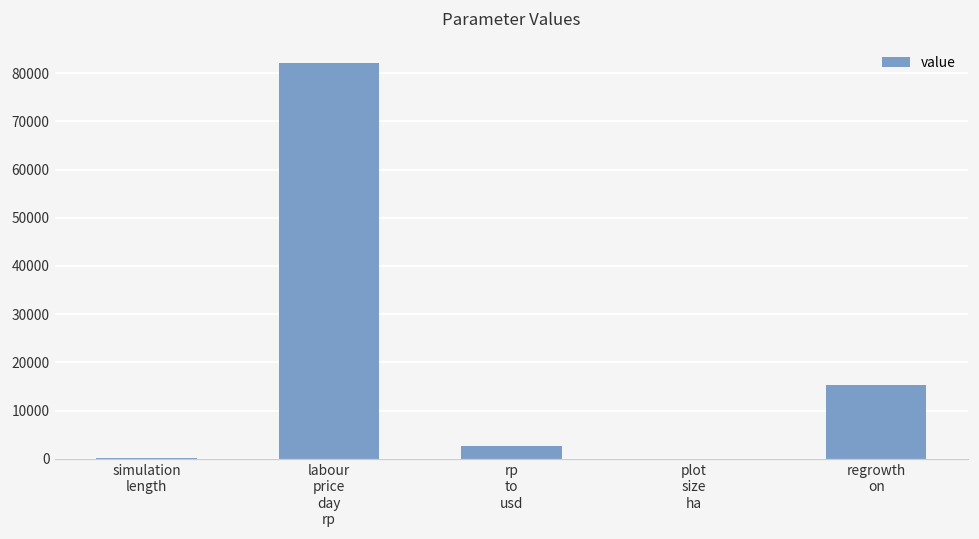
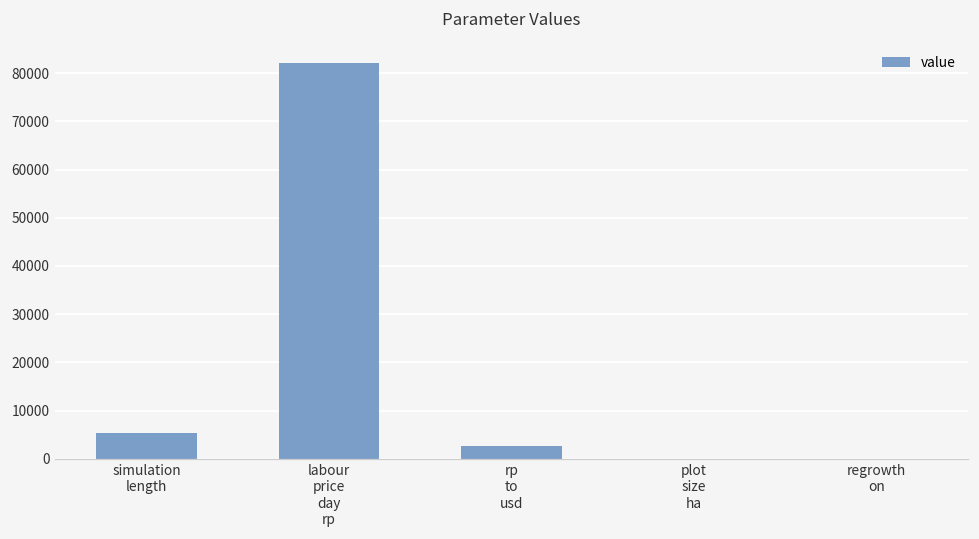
simulation length: 0 -> 5000
regrowth on: 15000 -> 0
